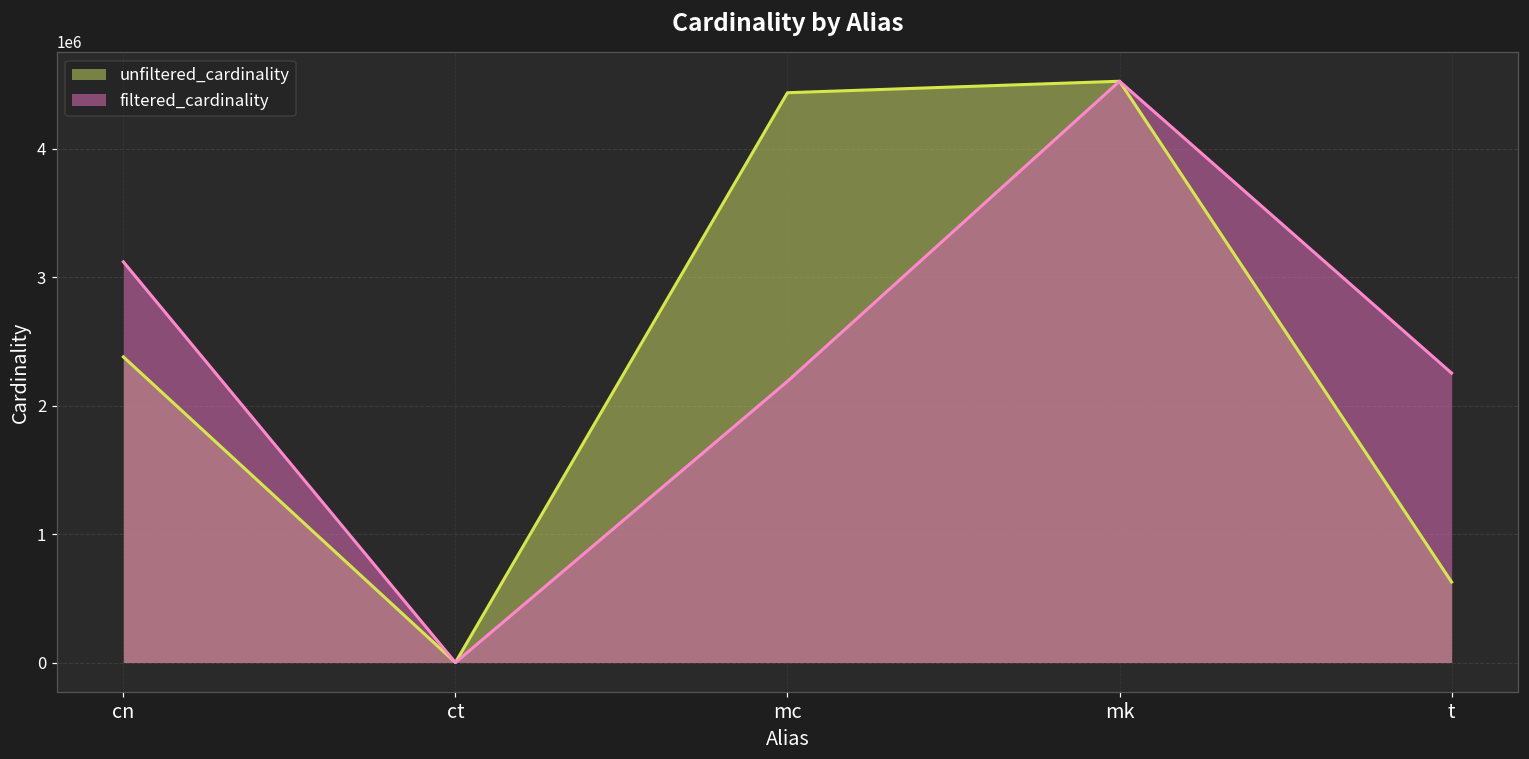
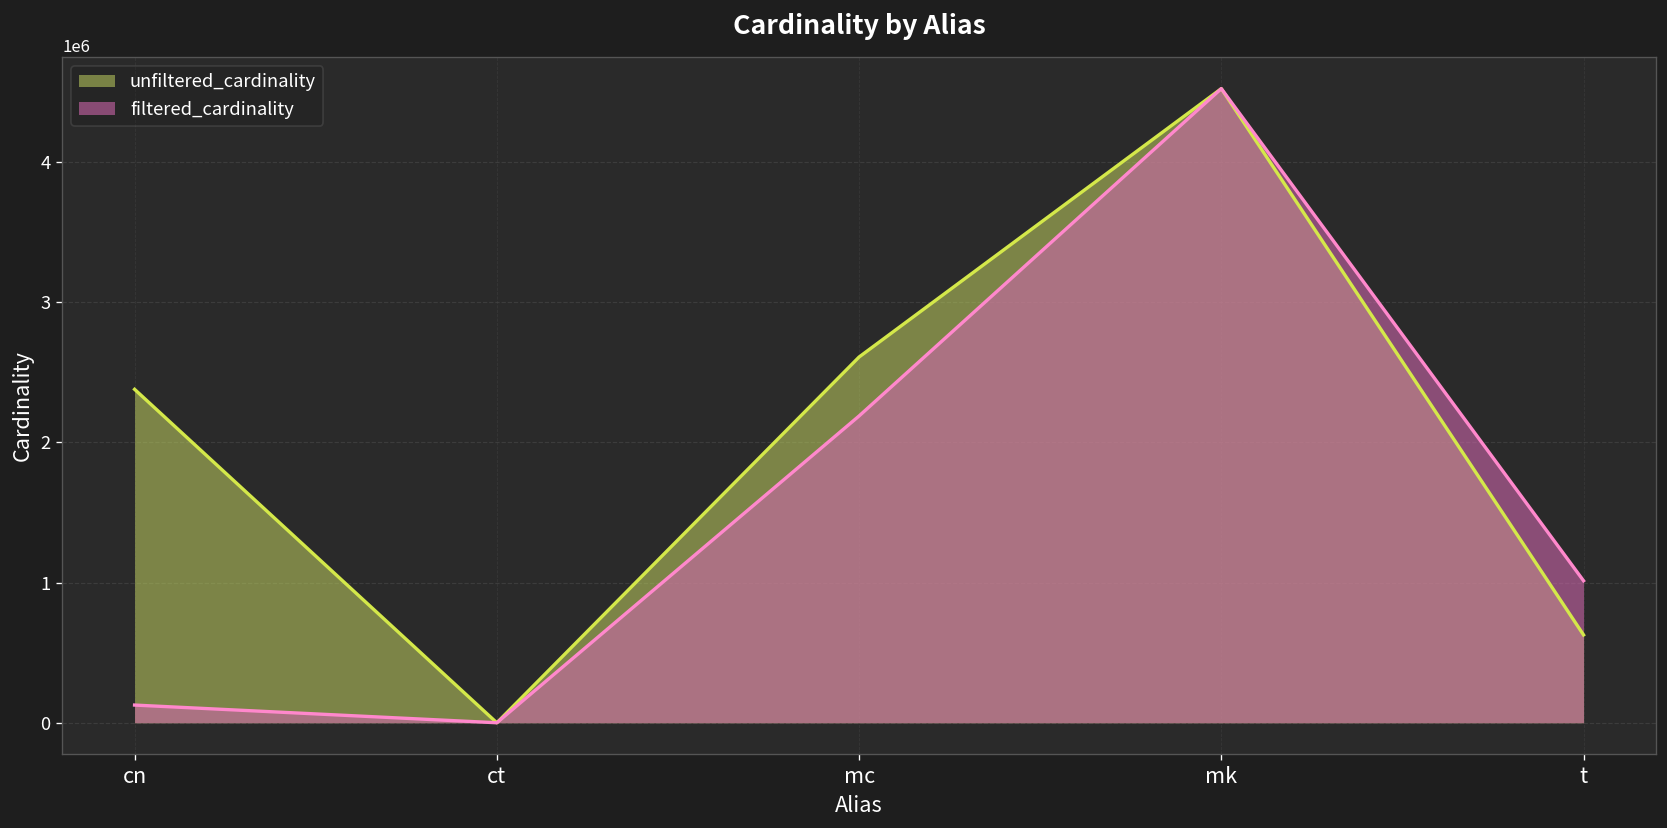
filtered_cardinality, cn: 3120000 -> 130000
unfiltered_cardinality, mc: 4430000 -> 2610000
filtered_cardinality, t: 2250000 -> 1010000
